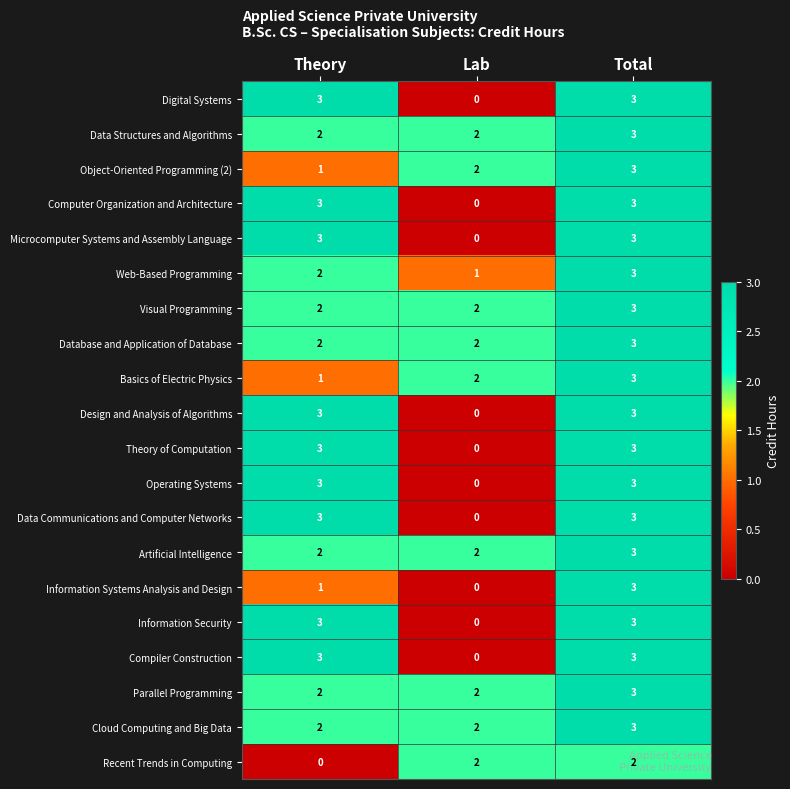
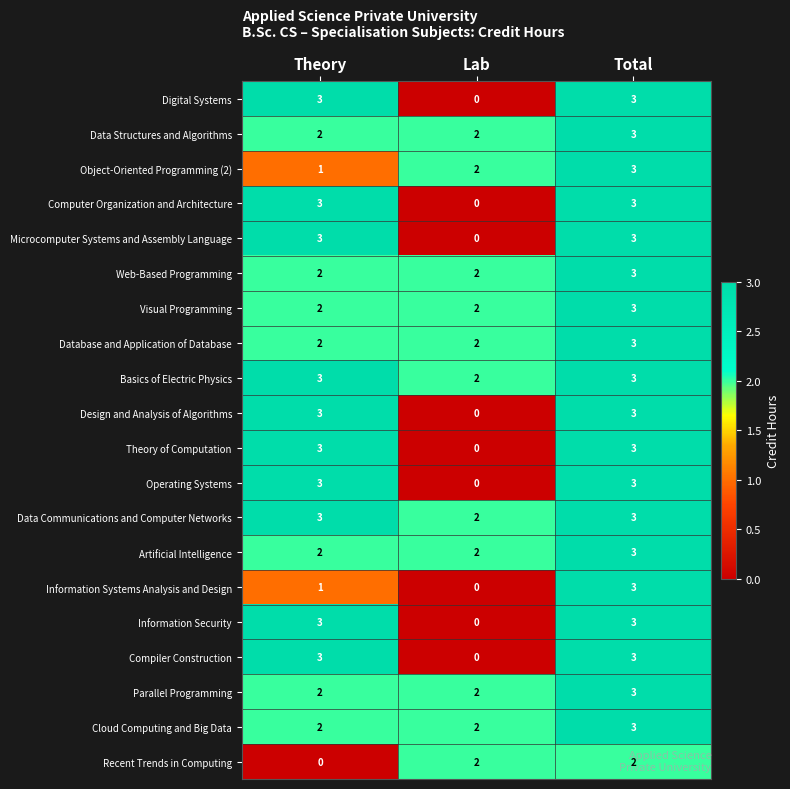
Web-Based Programming, Lab: 1 -> 2
Basics of Electric Physics, Theory: 1 -> 3
Data Communications and Computer Networks, Lab: 0 -> 2
